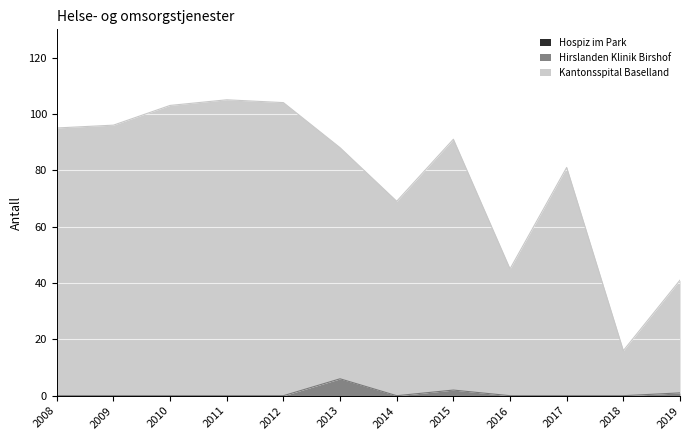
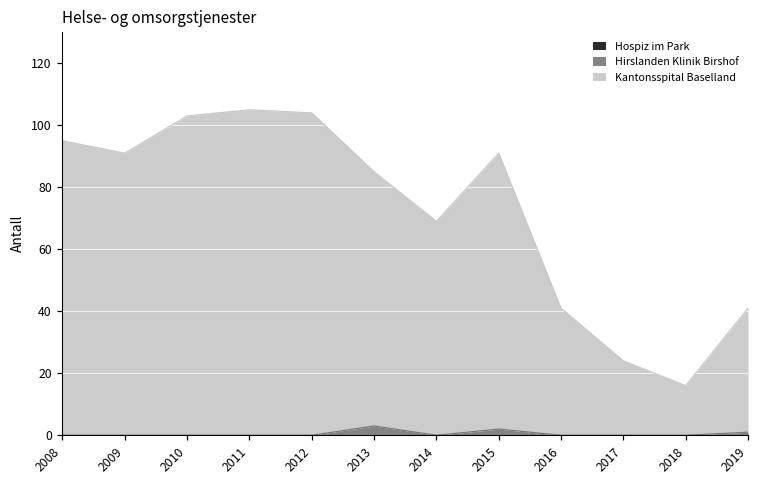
Kantonsspital Baselland, 2009: 96 -> 91
Hirslanden Klinik Birshof, 2013: 6 -> 3
Kantonsspital Baselland, 2016: 45 -> 41
Kantonsspital Baselland, 2017: 81 -> 24
